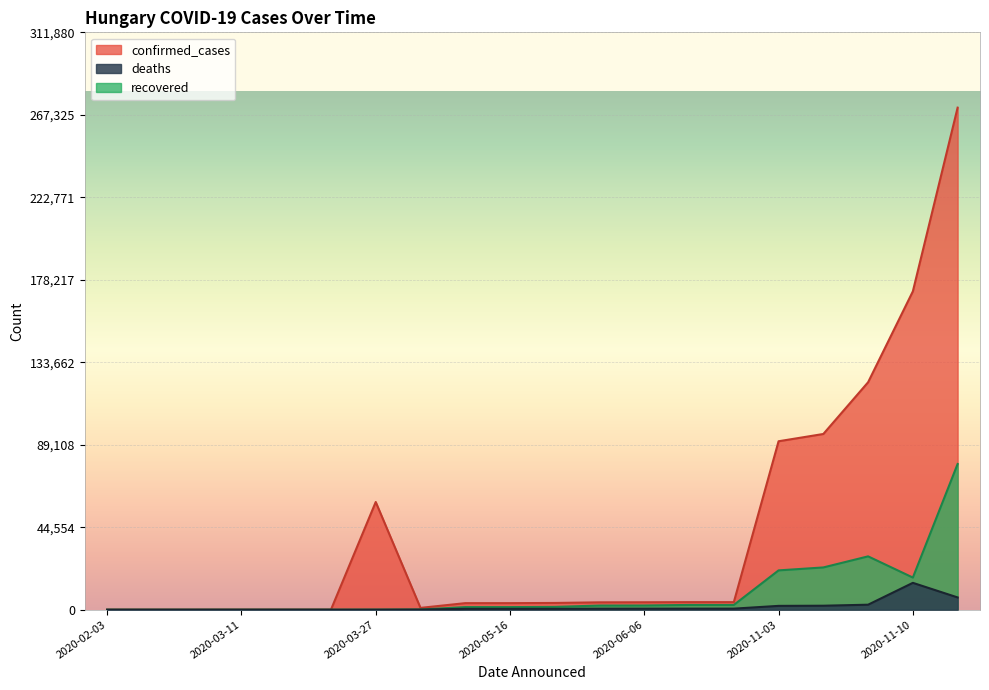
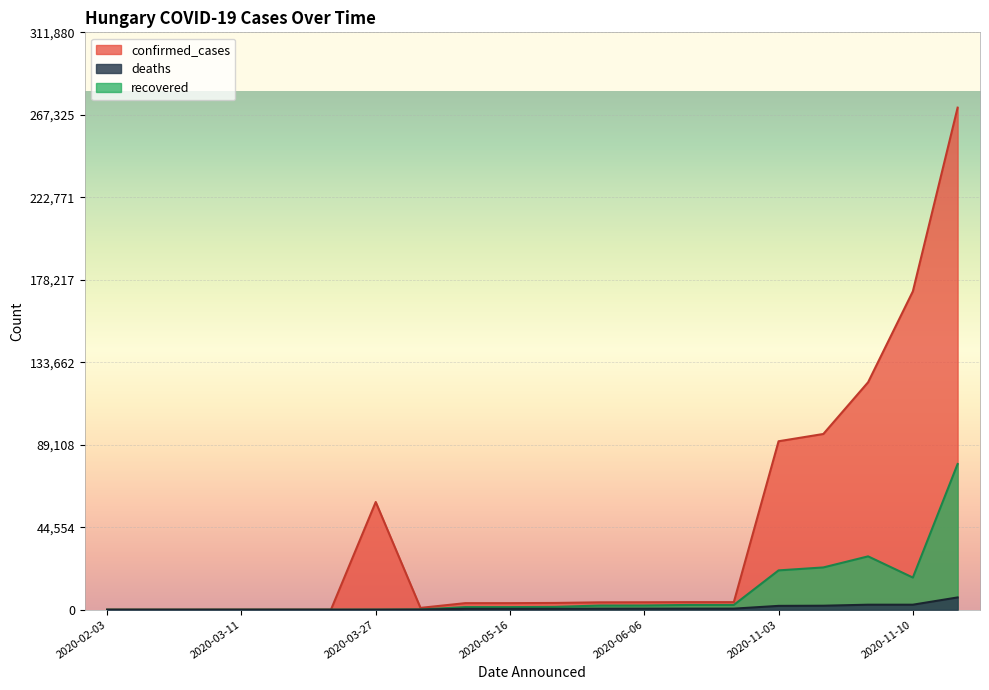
deaths, 2020-11-10: 15,000 -> 3,000
